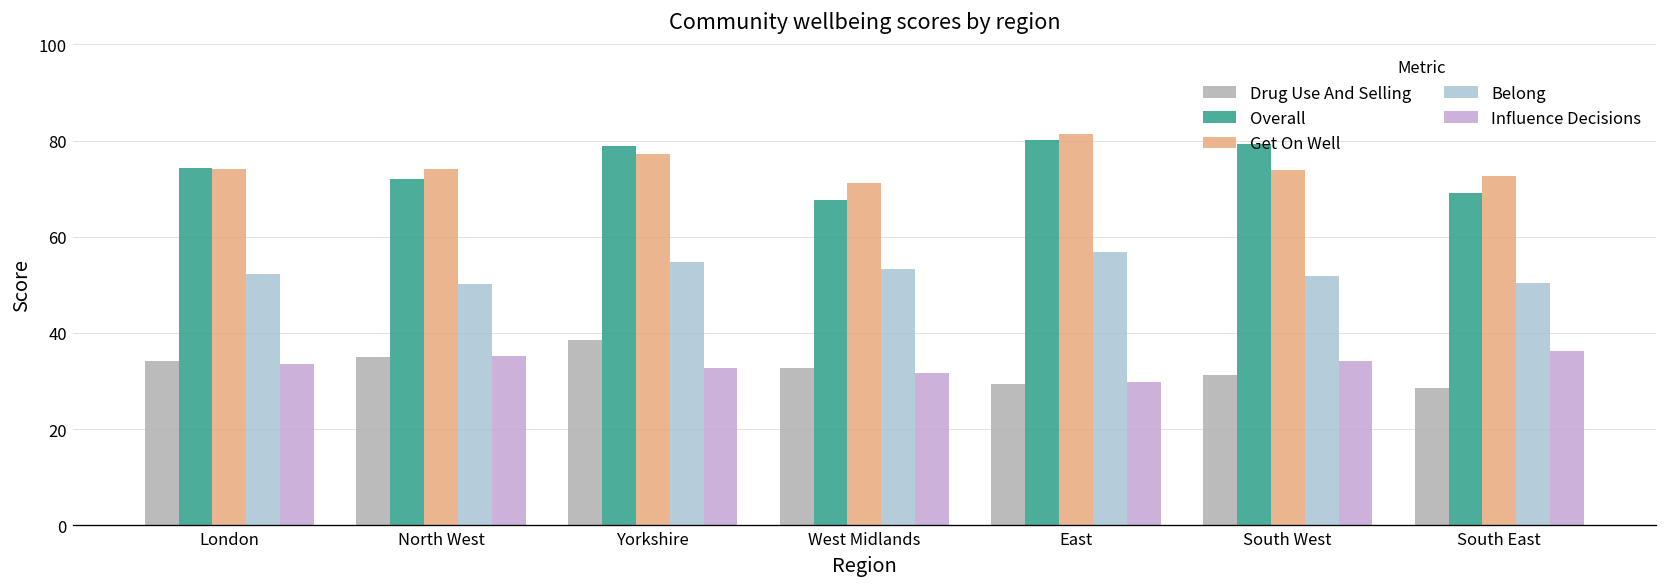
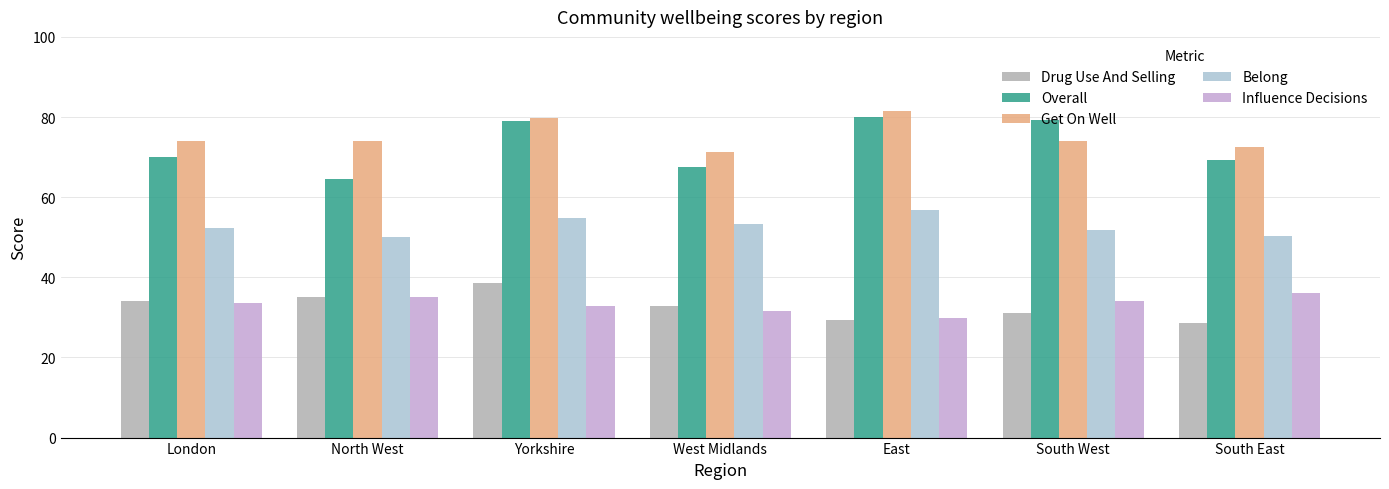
Overall, London: 74 -> 70
Overall, North West: 72 -> 65
Get On Well, Yorkshire: 77 -> 80
